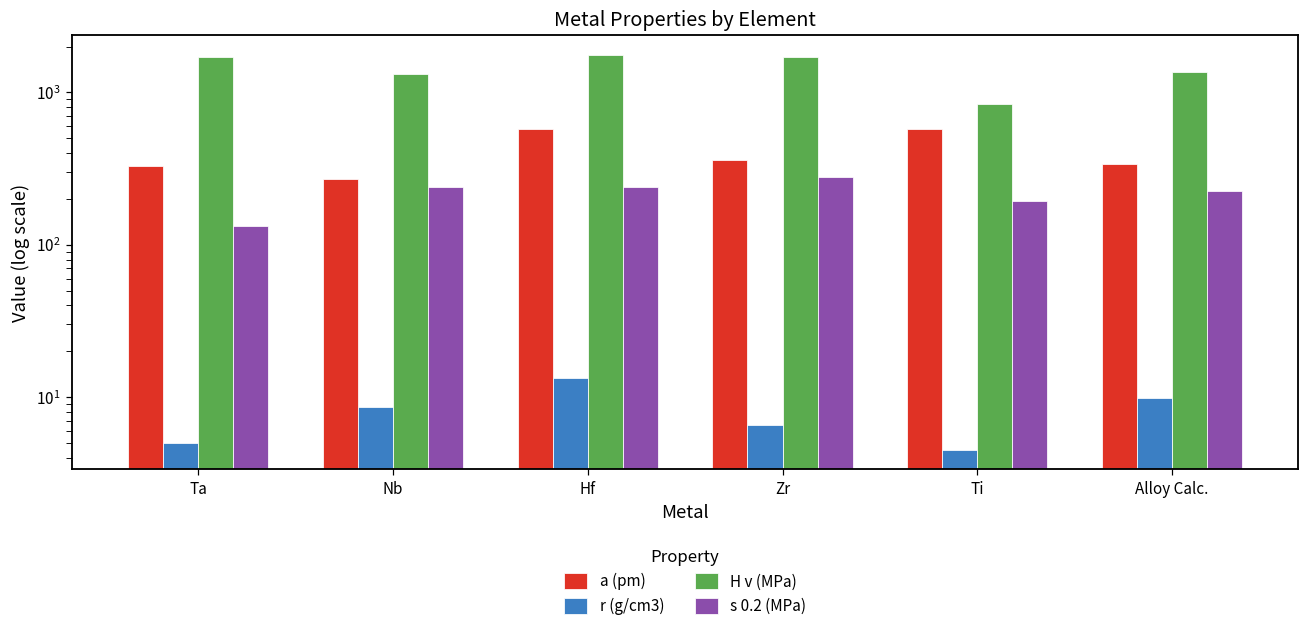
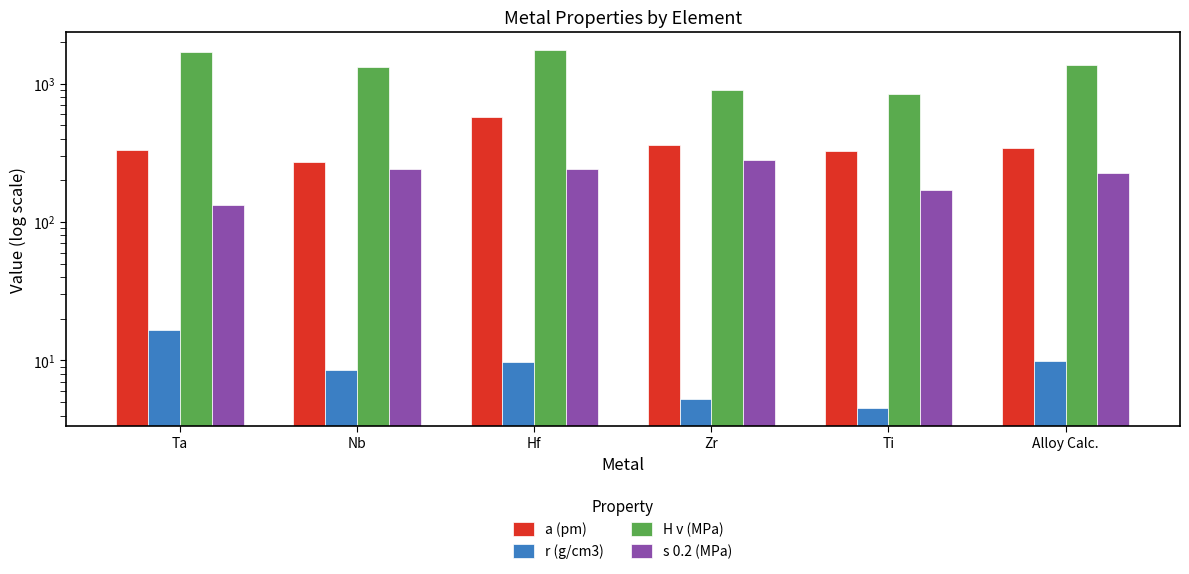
r (g/cm3), Ta: 5.0 -> 17
r (g/cm3), Hf: 13 -> 10
r (g/cm3), Zr: 7 -> 5.3
H v (MPa), Zr: 1700 -> 900
a (pm), Ti: 580 -> 330
s 0.2 (MPa), Ti: 200 -> 170
